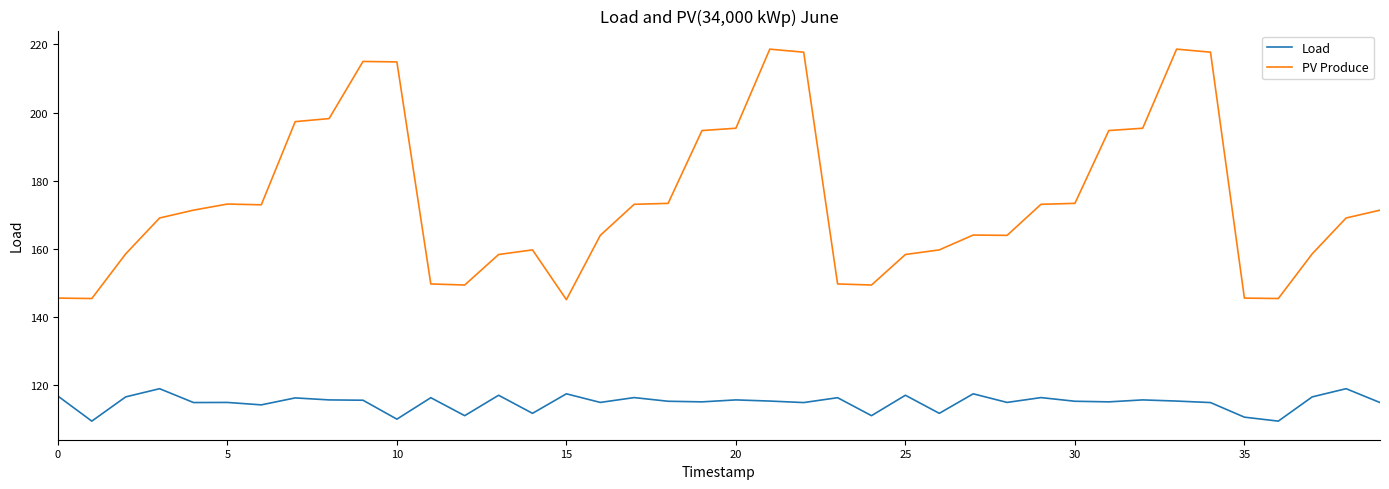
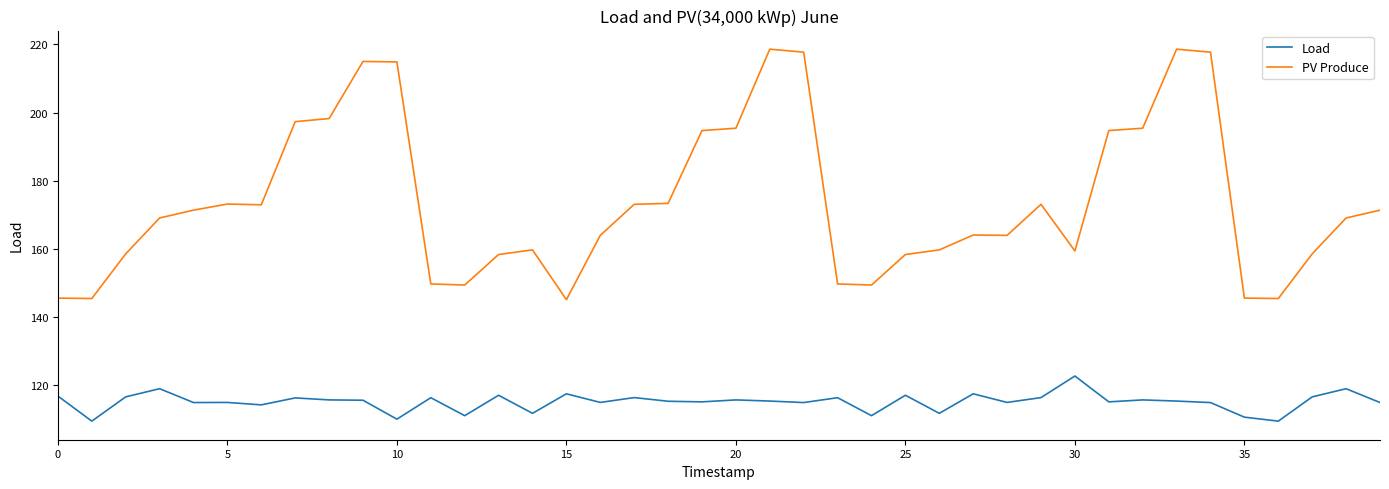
Load, 30: 115 -> 123
PV Produce, 30: 173 -> 159
